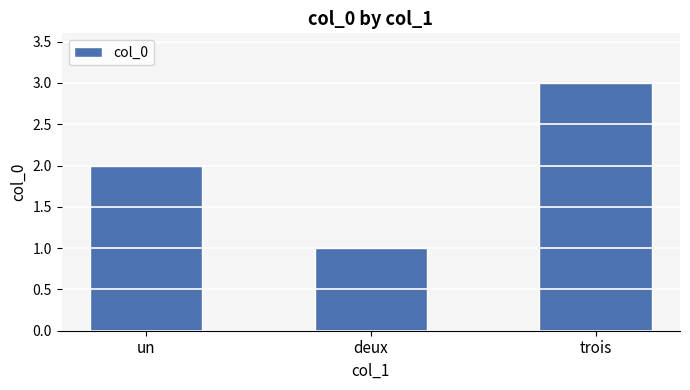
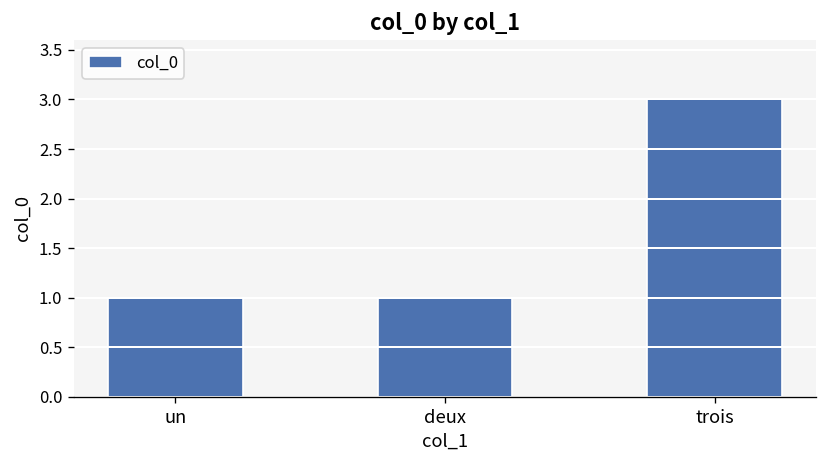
un: 2 -> 1
